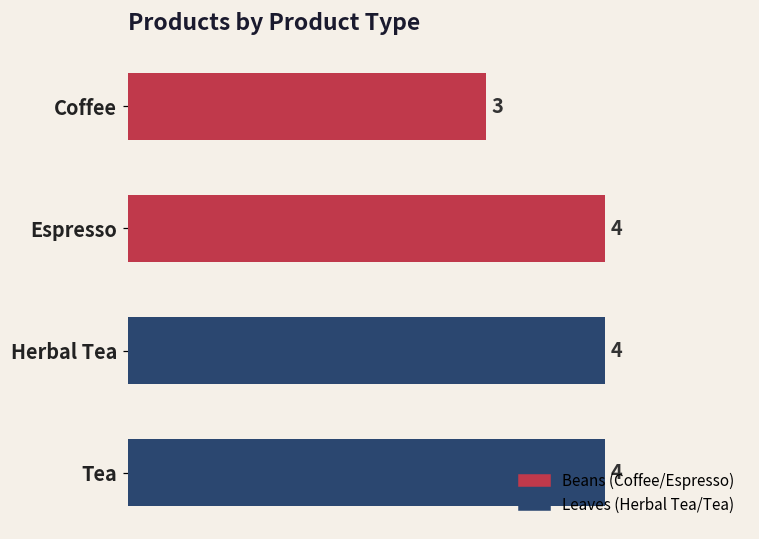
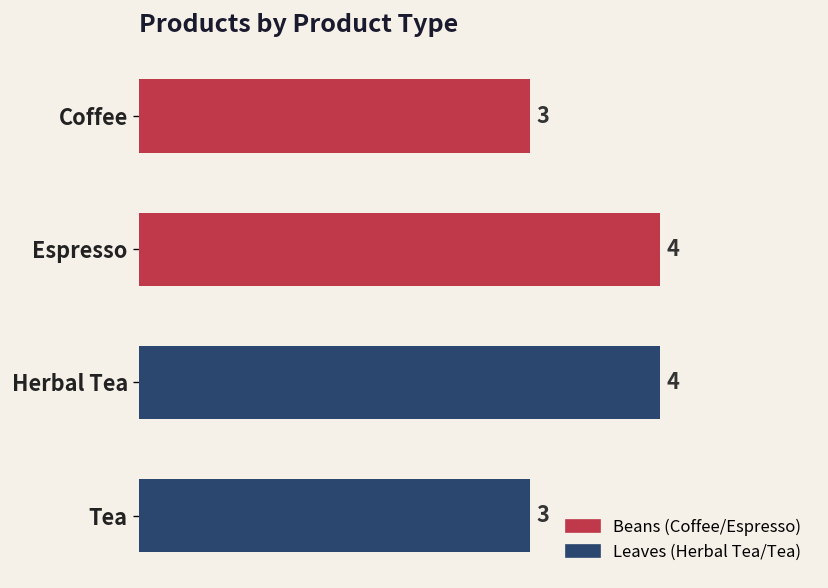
Tea: 4 -> 3
